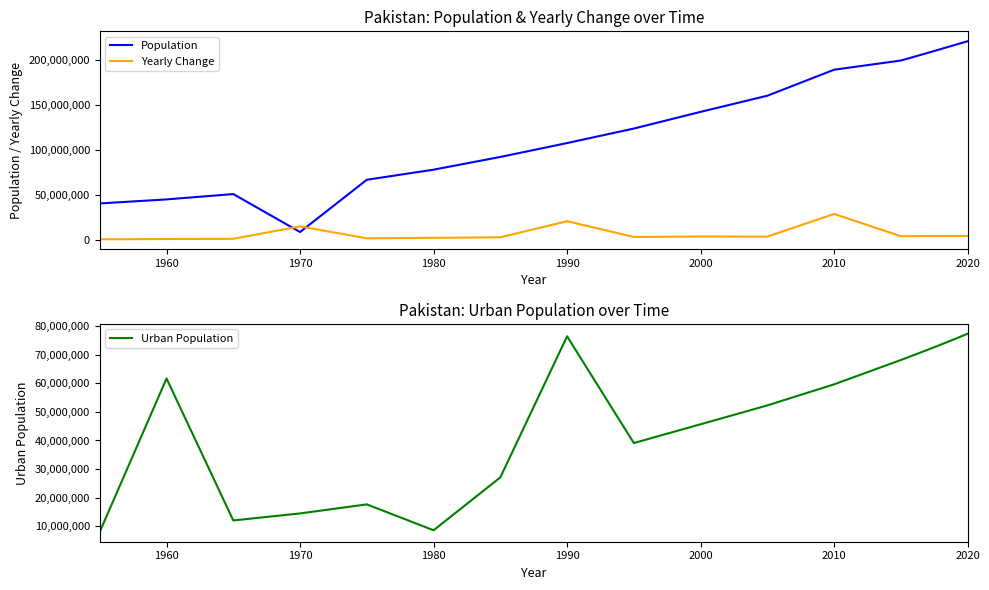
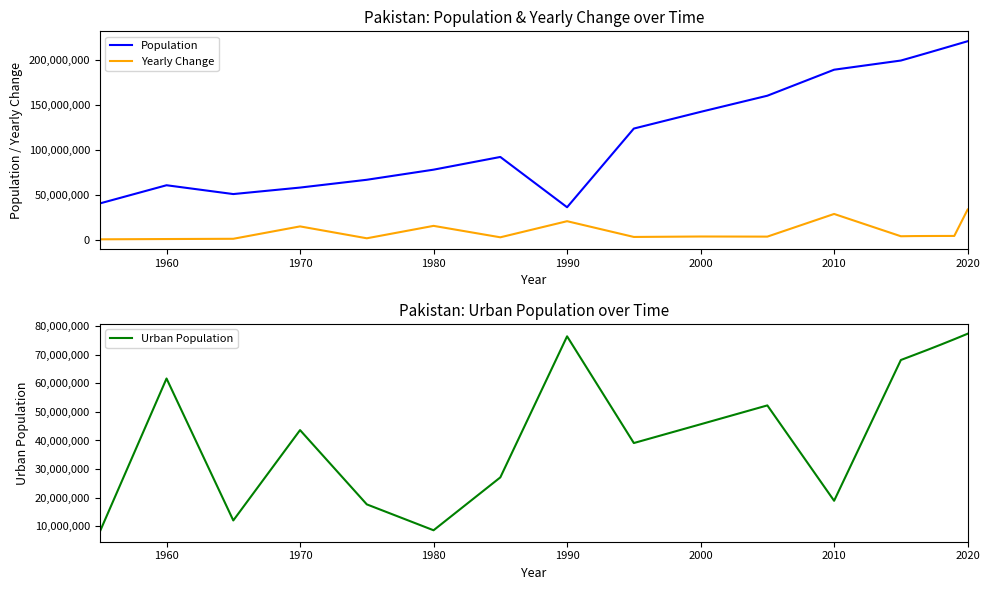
Pakistan: Population & Yearly Change over Time, Population, 1960: 40,000,000 -> 60,000,000
Pakistan: Population & Yearly Change over Time, Population, 1970: 10,000,000 -> 60,000,000
Pakistan: Population & Yearly Change over Time, Yearly Change, 1980: 0 -> 20,000,000
Pakistan: Population & Yearly Change over Time, Population, 1990: 110,000,000 -> 40,000,000
Pakistan: Population & Yearly Change over Time, Yearly Change, 2020: 0 -> 30,000,000
Pakistan: Urban Population over Time, 1970: 14,000,000 -> 44,000,000
Pakistan: Urban Population over Time, 2010: 60,000,000 -> 19,000,000
